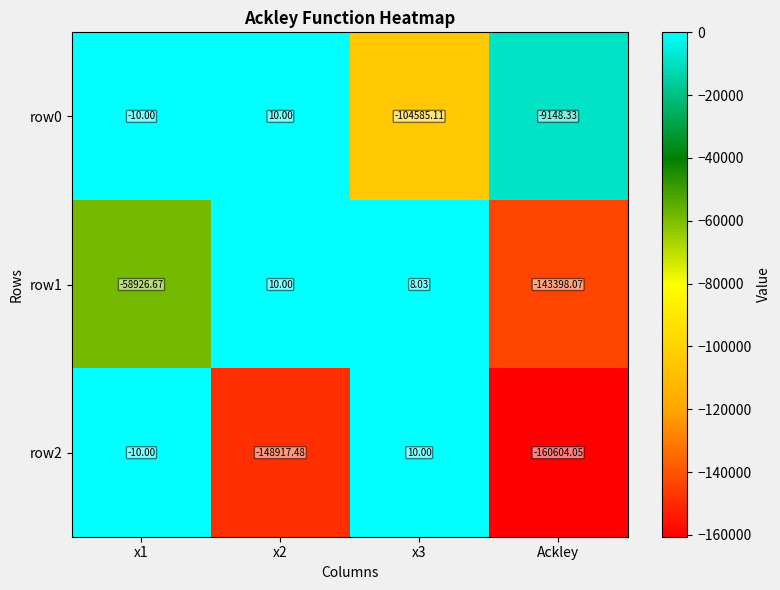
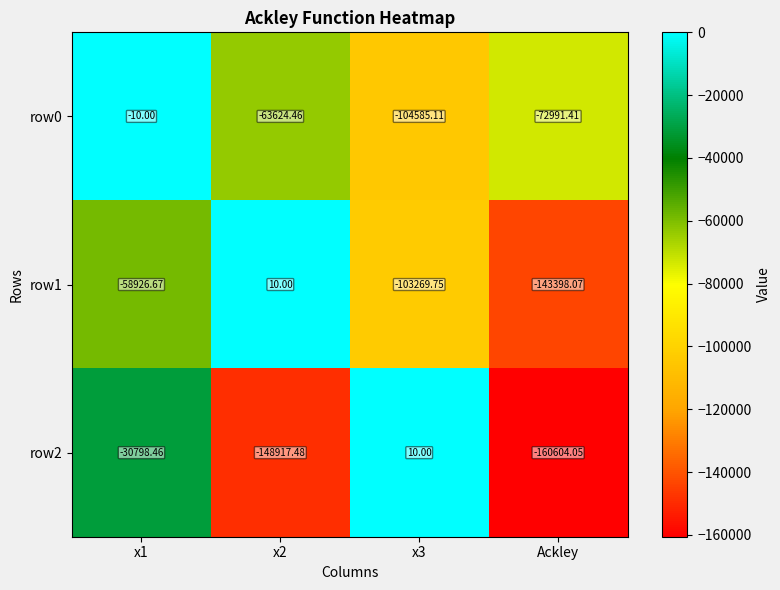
row0, x2: 10.00 -> -63624.46
row0, Ackley: -9148.33 -> -72991.41
row1, x3: 8.03 -> -103269.75
row2, x1: -10.00 -> -30798.46
